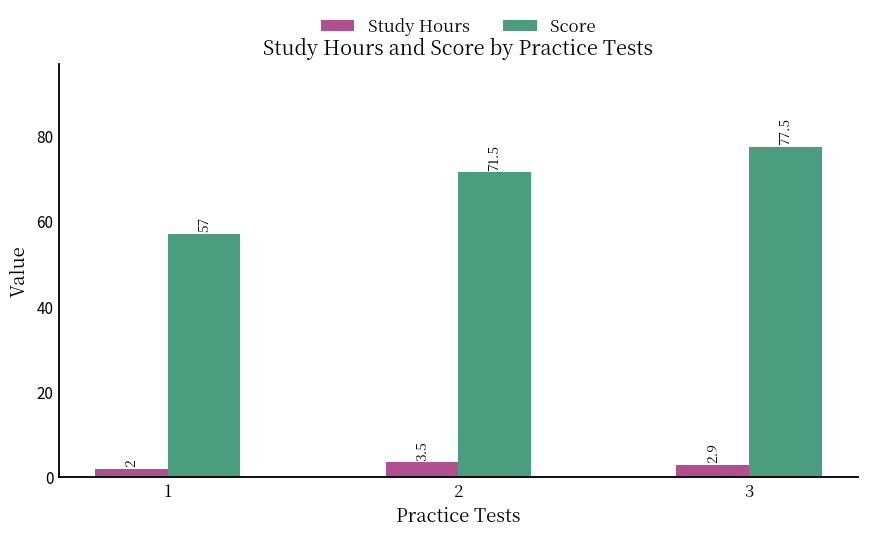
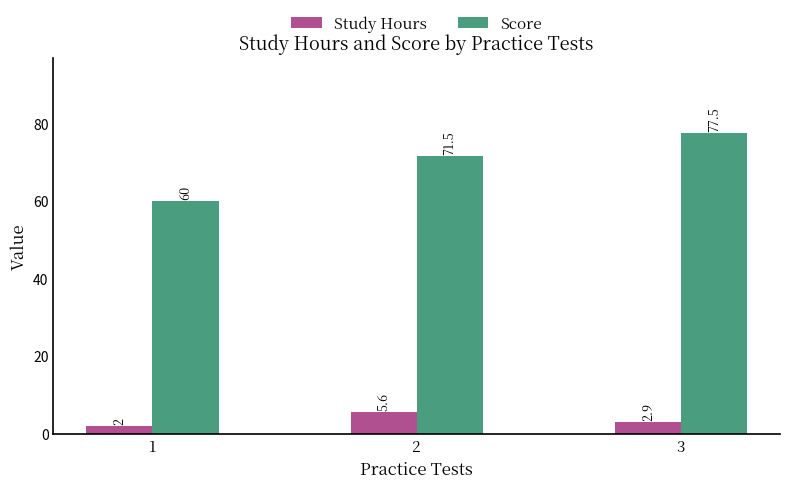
Score, 1: 57 -> 60
Study Hours, 2: 3.5 -> 5.6
